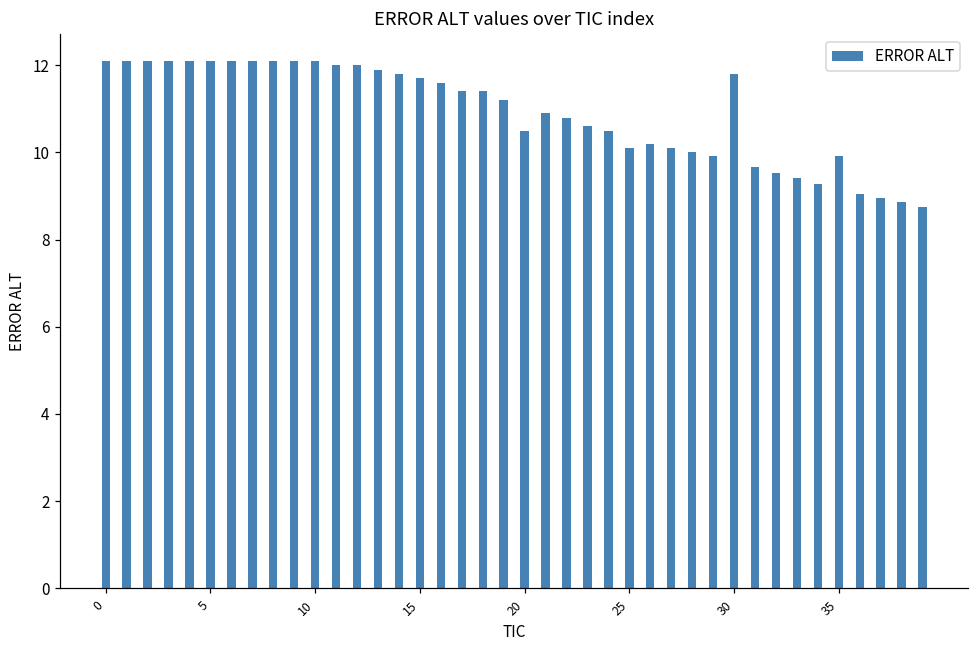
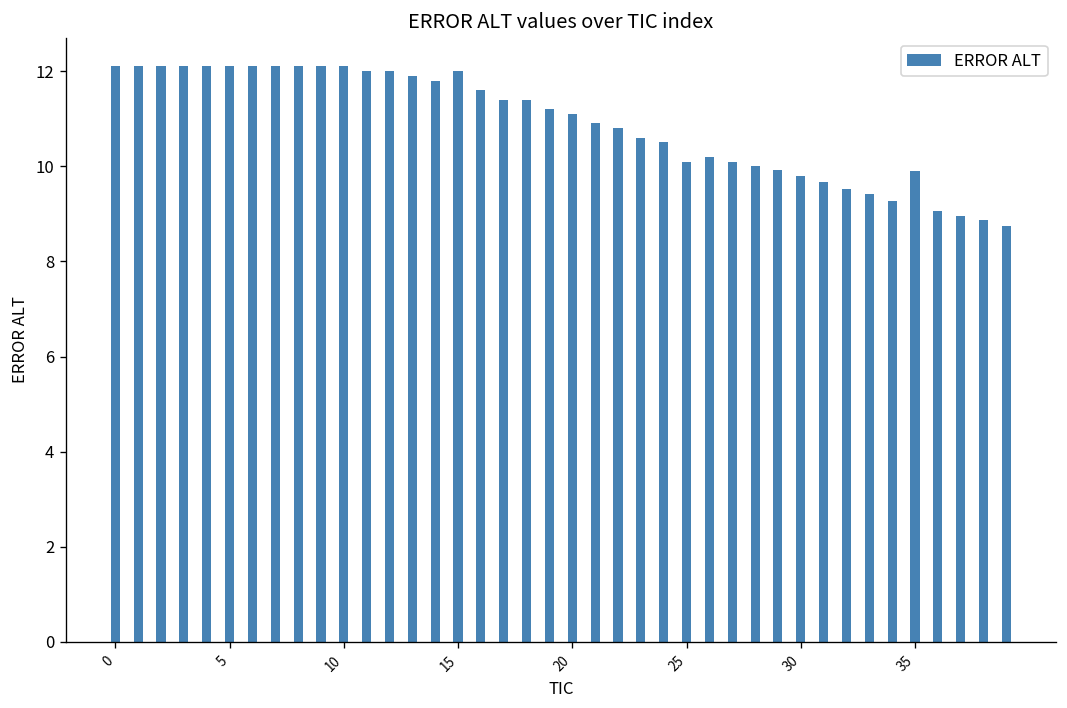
15: 11.7 -> 12.0
20: 10.5 -> 11.1
30: 11.8 -> 9.8
